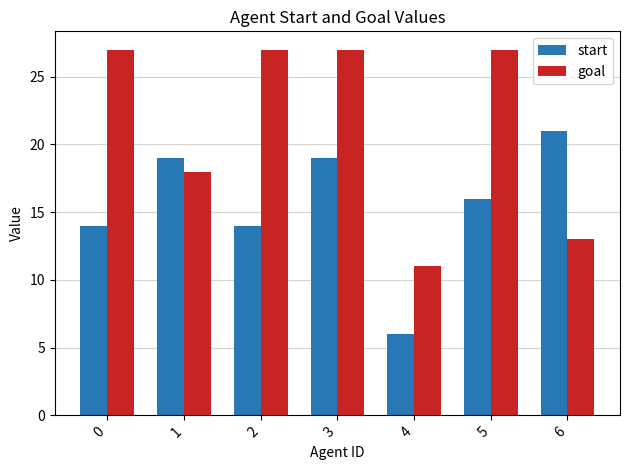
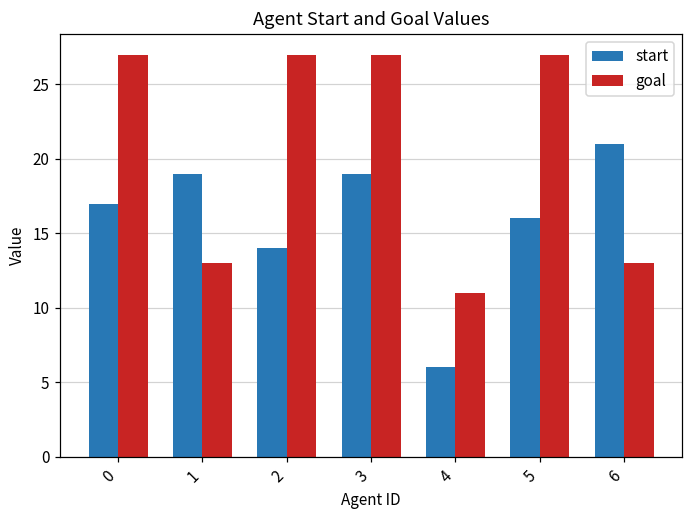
start, 0: 14 -> 17
goal, 1: 18 -> 13
